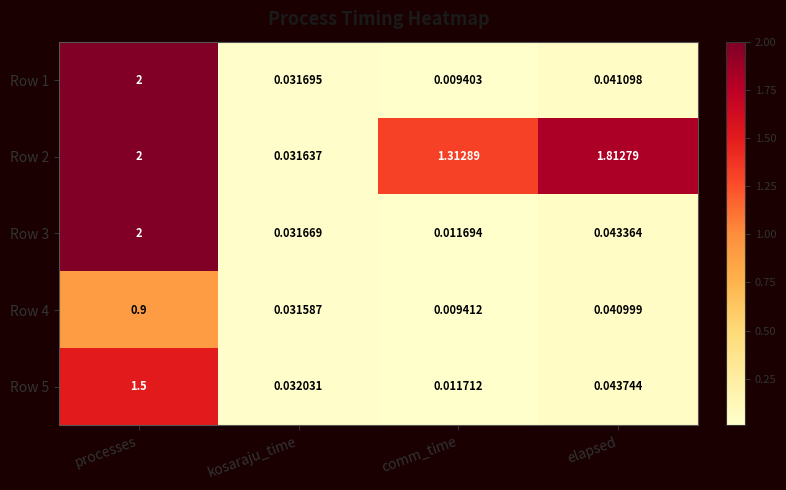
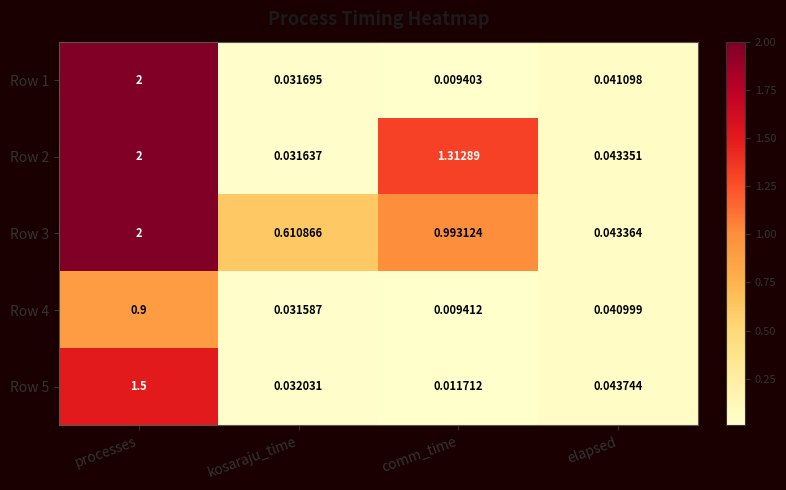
Row 2, elapsed: 1.81279 -> 0.043351
Row 3, kosaraju_time: 0.031669 -> 0.610866
Row 3, comm_time: 0.011694 -> 0.993124
